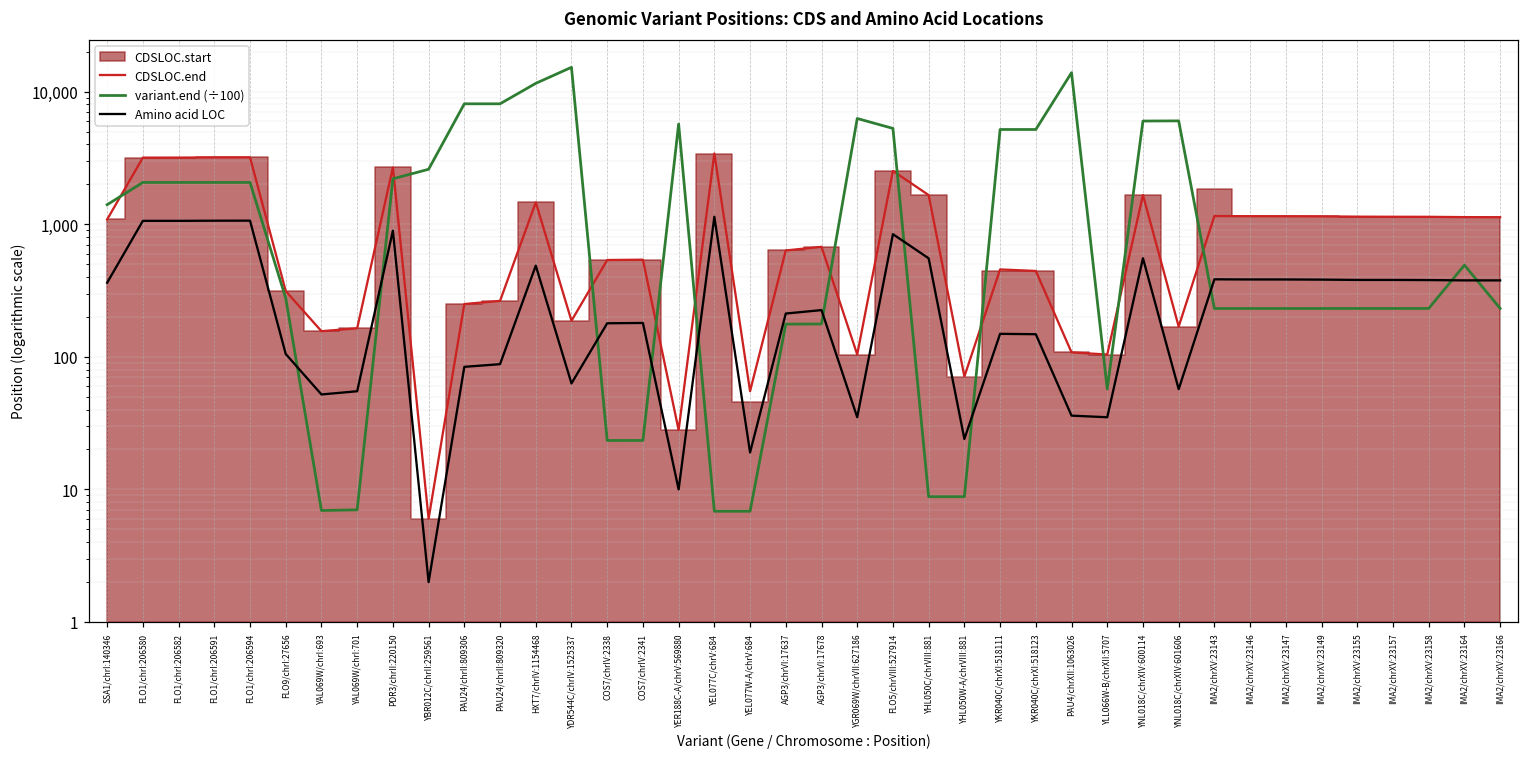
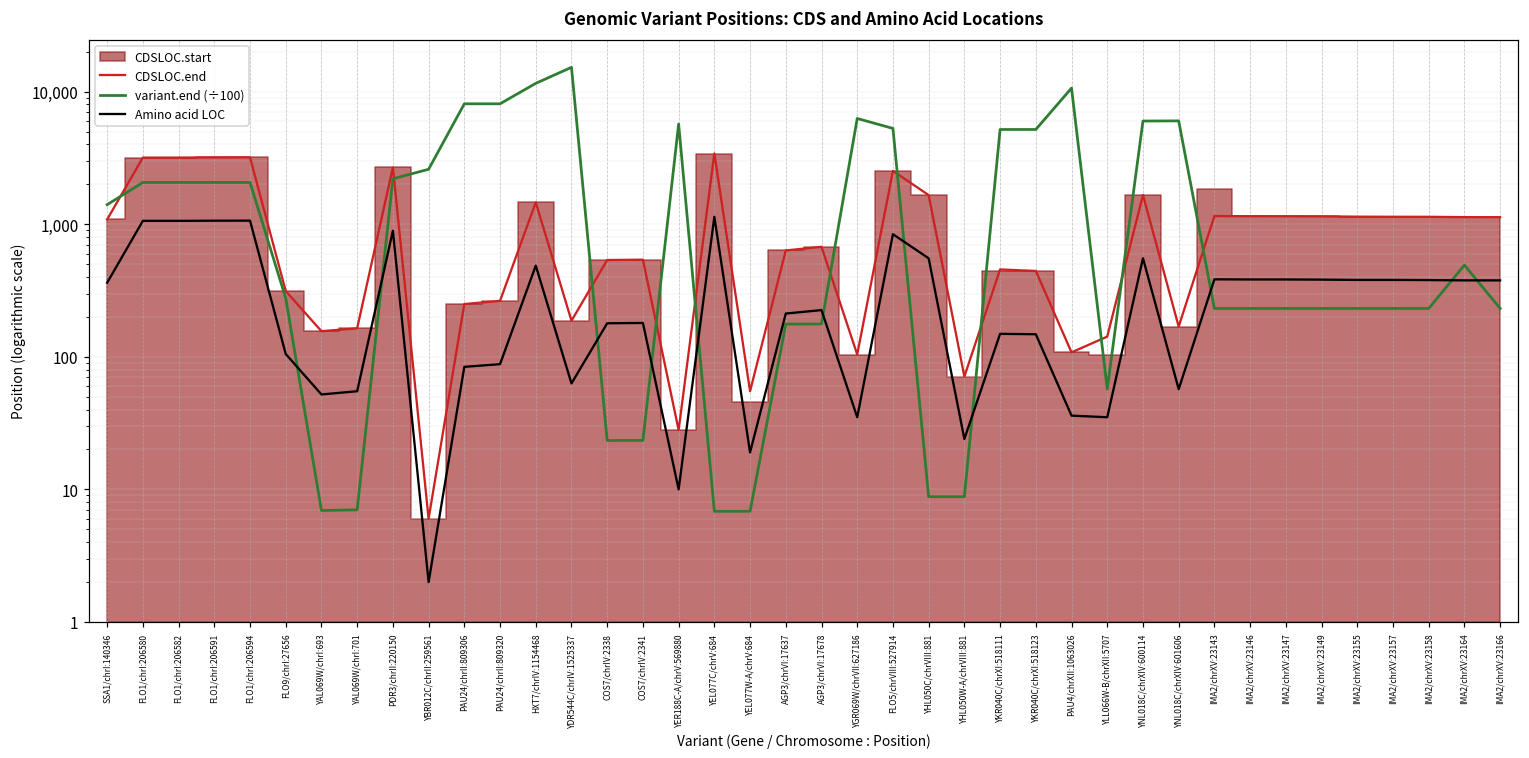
variant.end (÷100), PAU4/chrXII:1063026: 14,000 -> 11,000
CDSLOC.end, YLL066W-B/chrXII:5707: 100 -> 140
